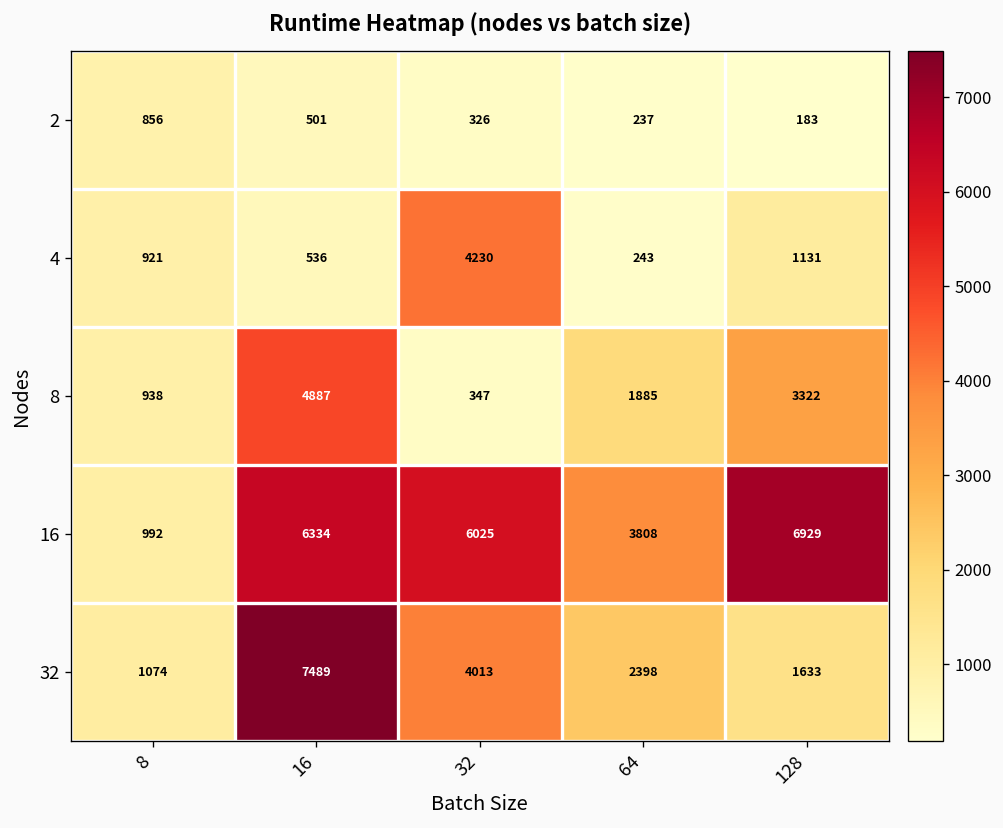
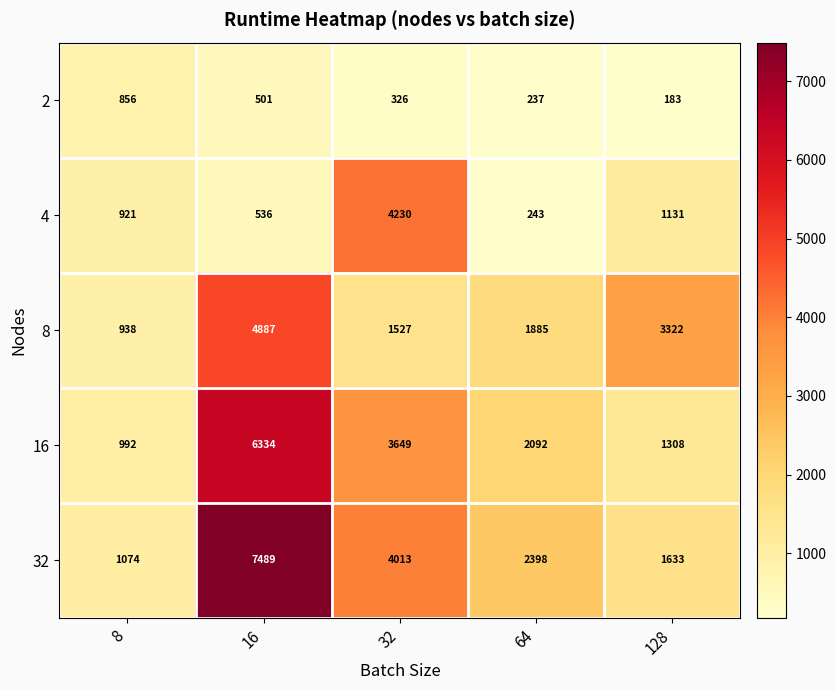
8, 32: 347 -> 1527
16, 32: 6025 -> 3649
16, 64: 3808 -> 2092
16, 128: 6929 -> 1308
